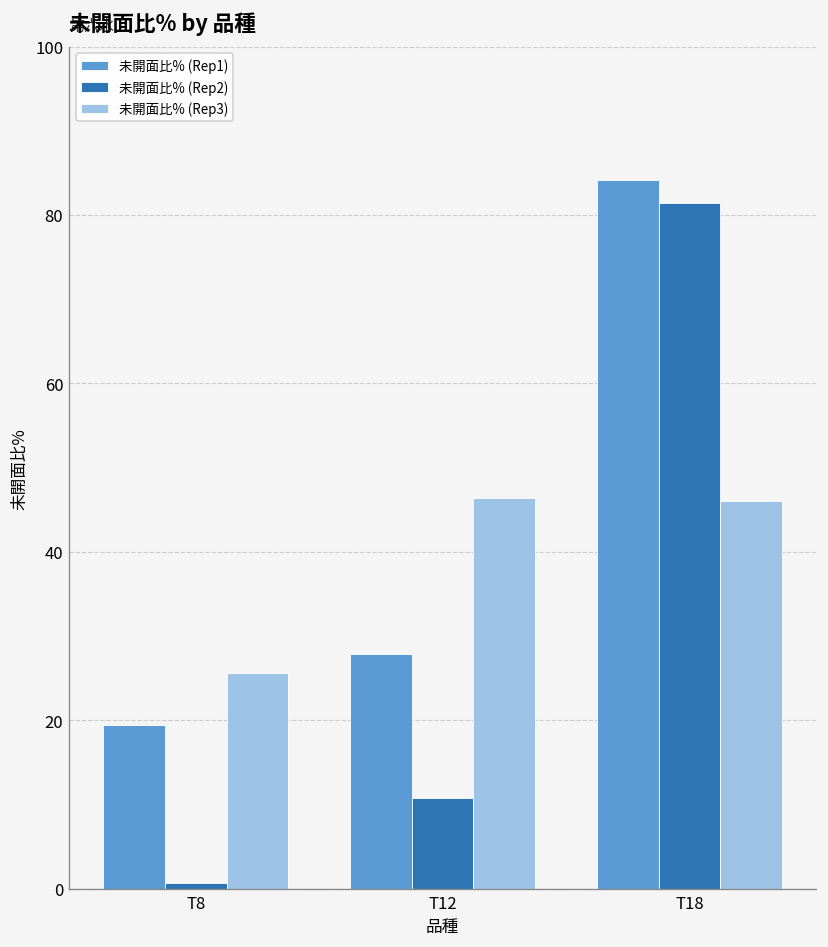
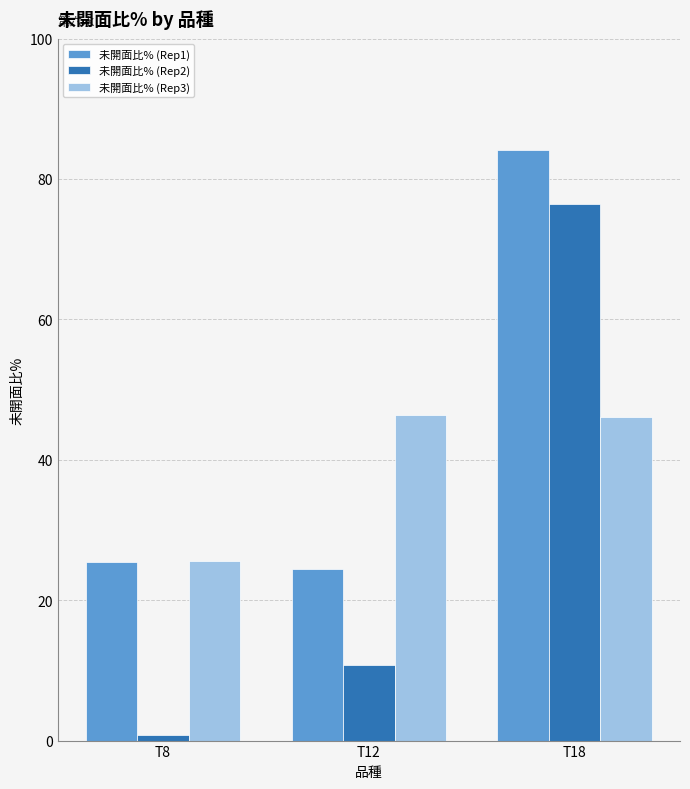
未開面比% (Rep1), T8: 19 -> 25
未開面比% (Rep1), T12: 28 -> 24
未開面比% (Rep2), T18: 81 -> 76
